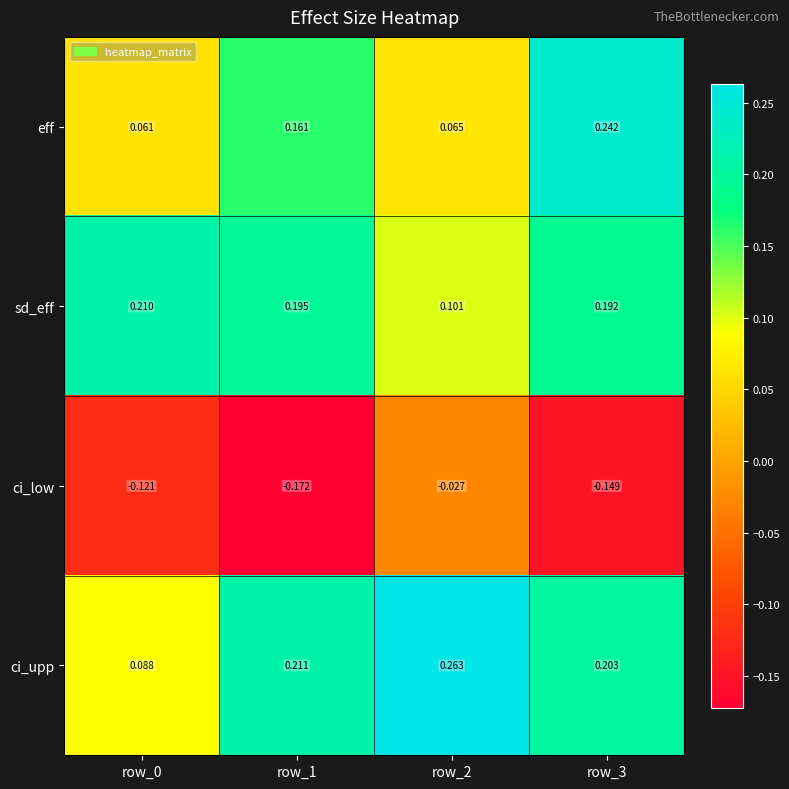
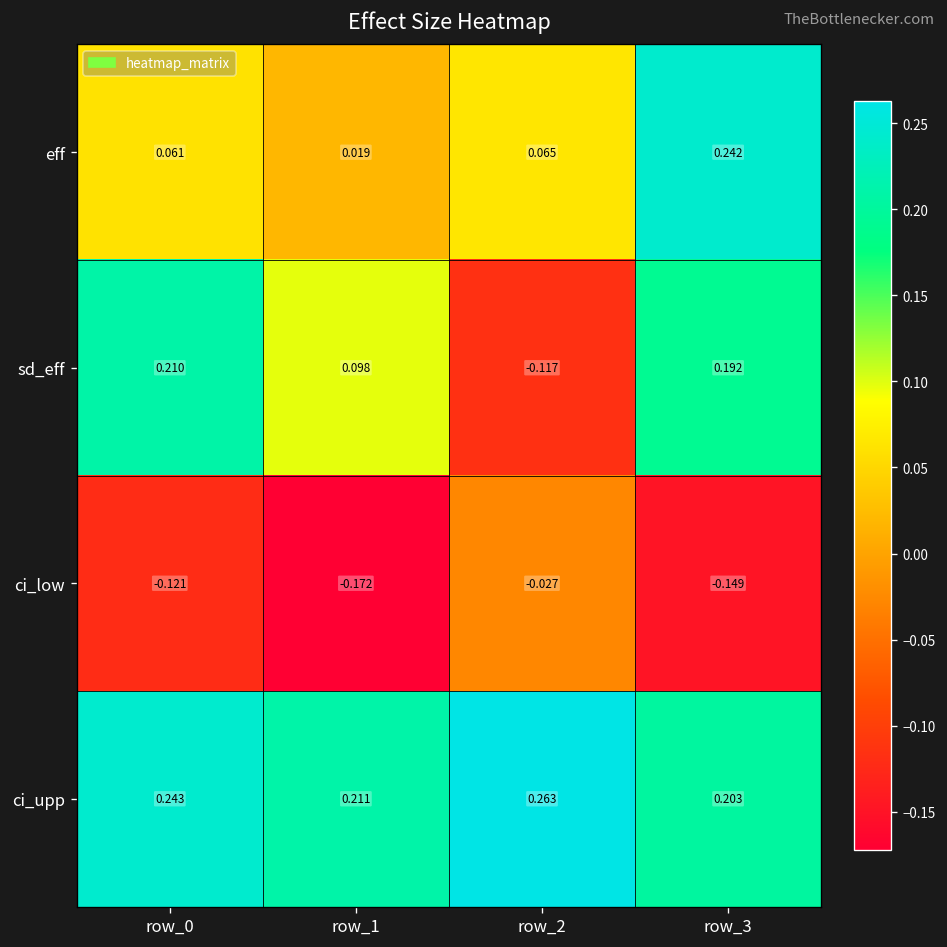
eff, row_1: 0.161 -> 0.019
sd_eff, row_1: 0.195 -> 0.098
sd_eff, row_2: 0.101 -> -0.117
ci_upp, row_0: 0.088 -> 0.243
